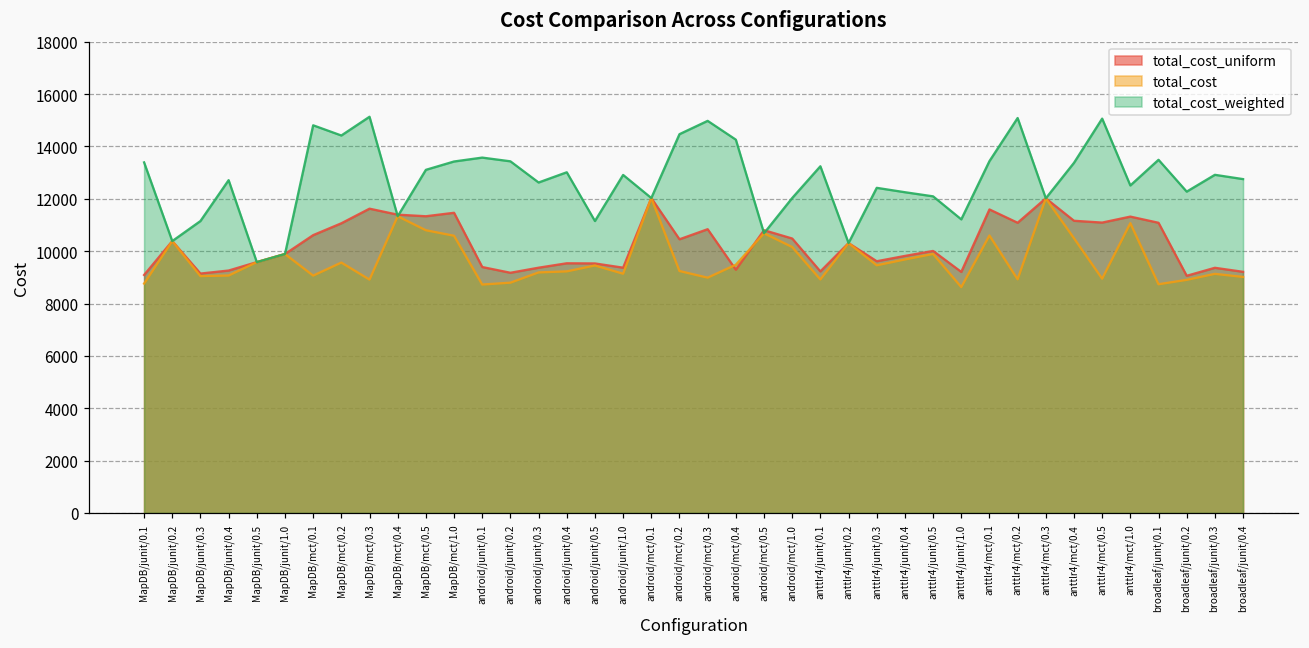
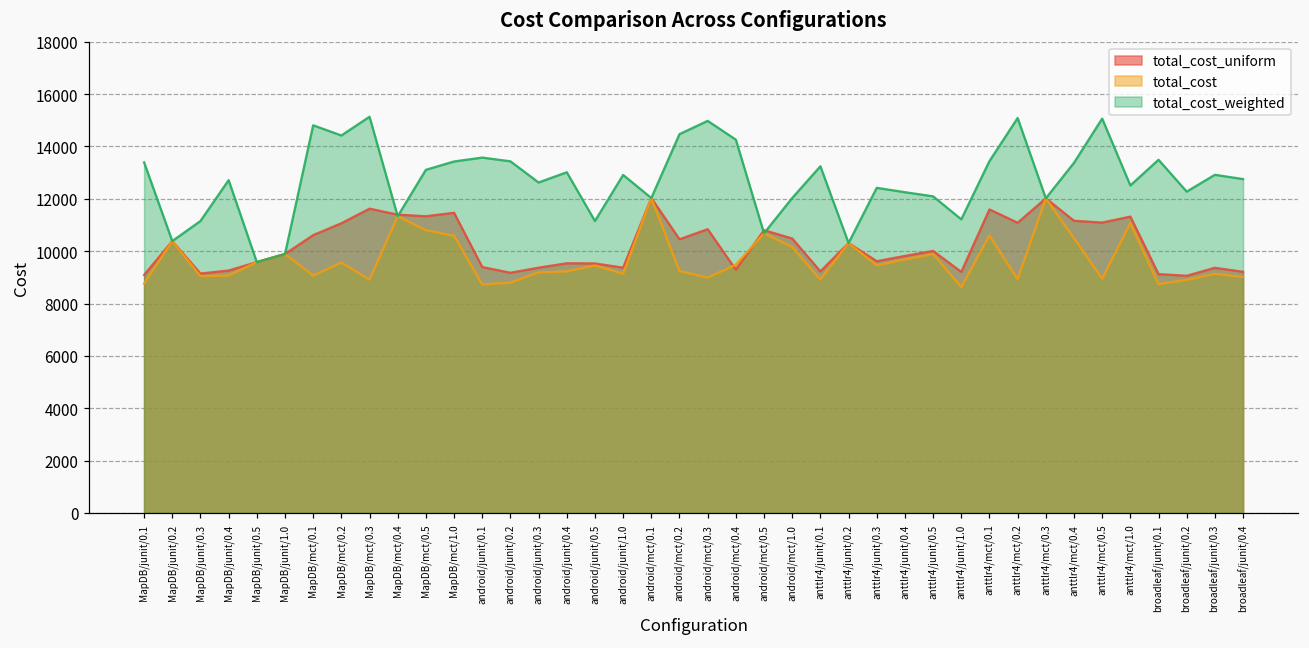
total_cost_uniform, broadleaf/junit/0.1: 11100 -> 9100
